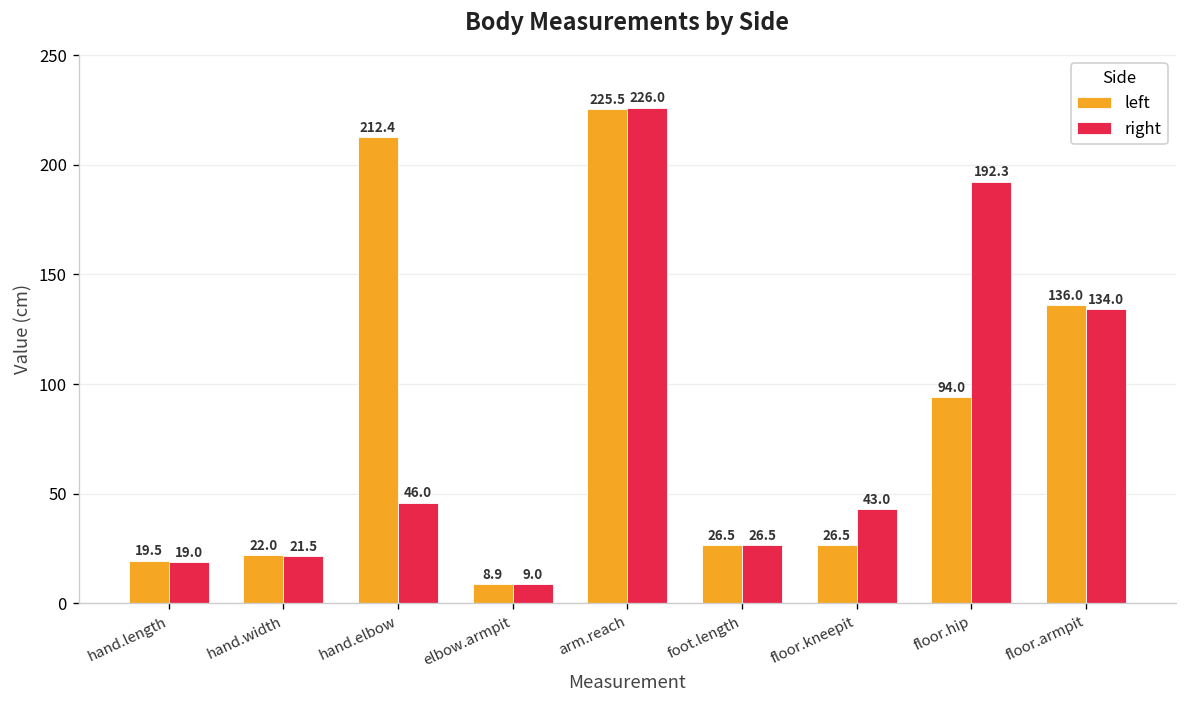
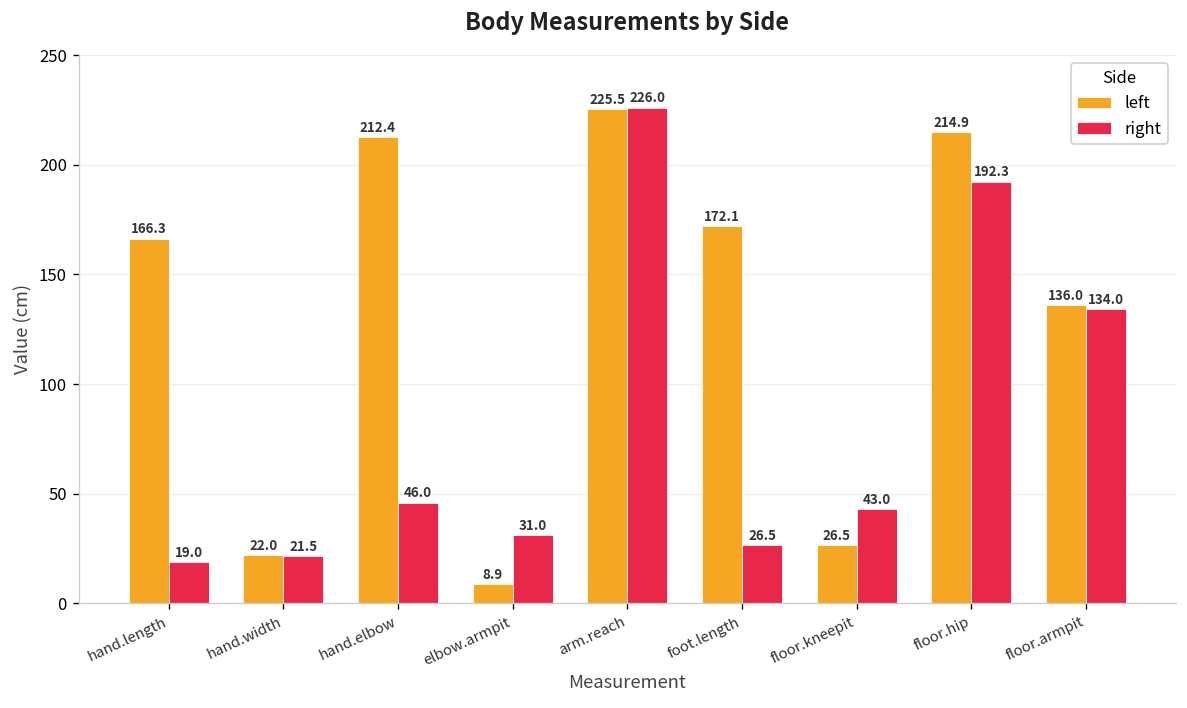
left, hand.length: 19.5 -> 166.3
right, elbow.armpit: 9.0 -> 31.0
left, foot.length: 26.5 -> 172.1
left, floor.hip: 94.0 -> 214.9
